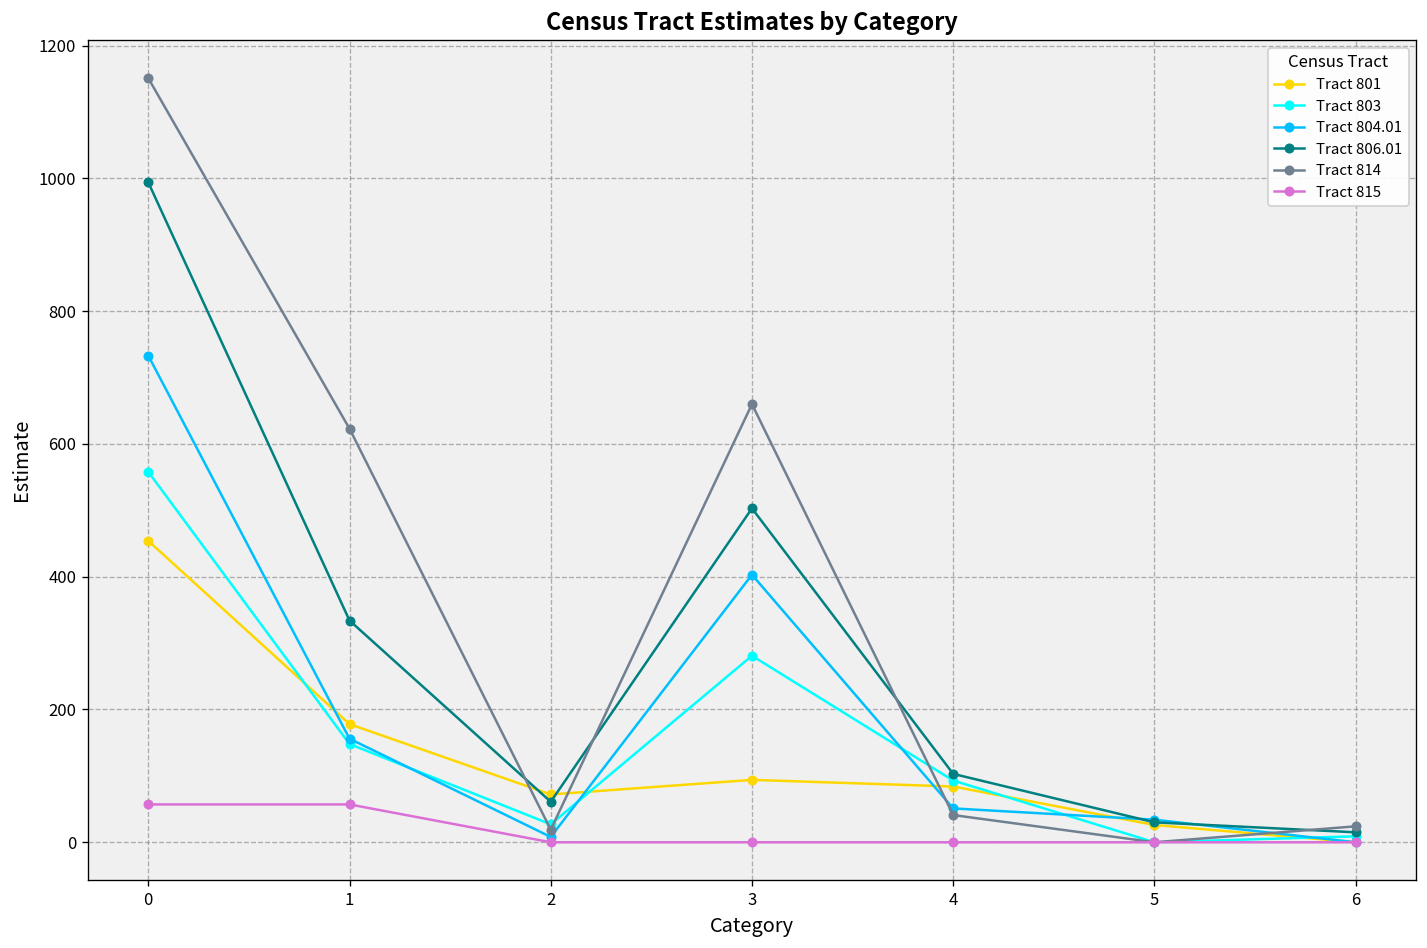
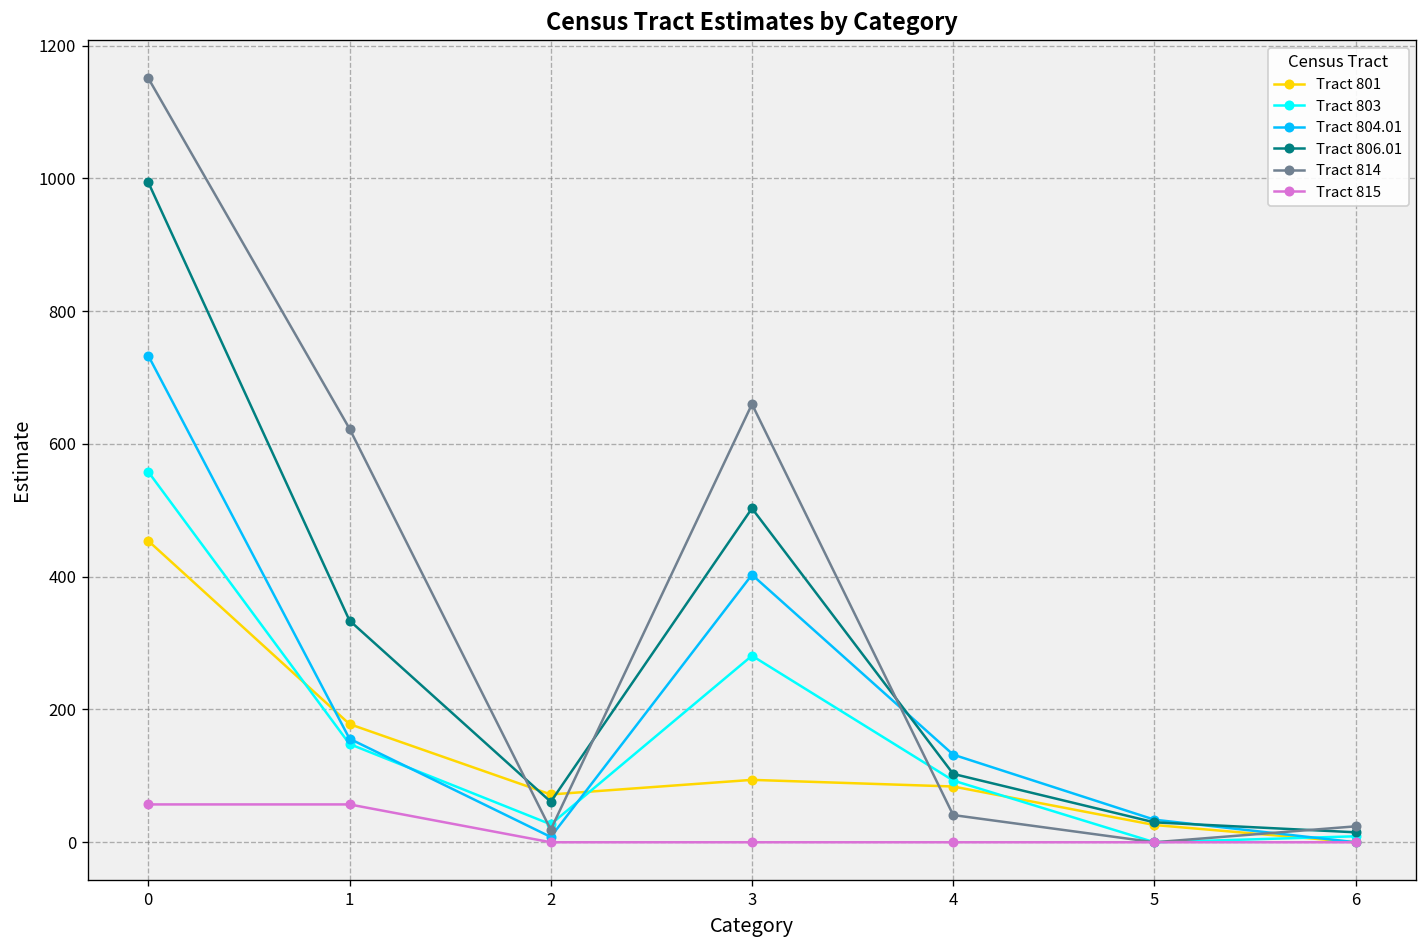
Tract 804.01, 4: 50 -> 130
